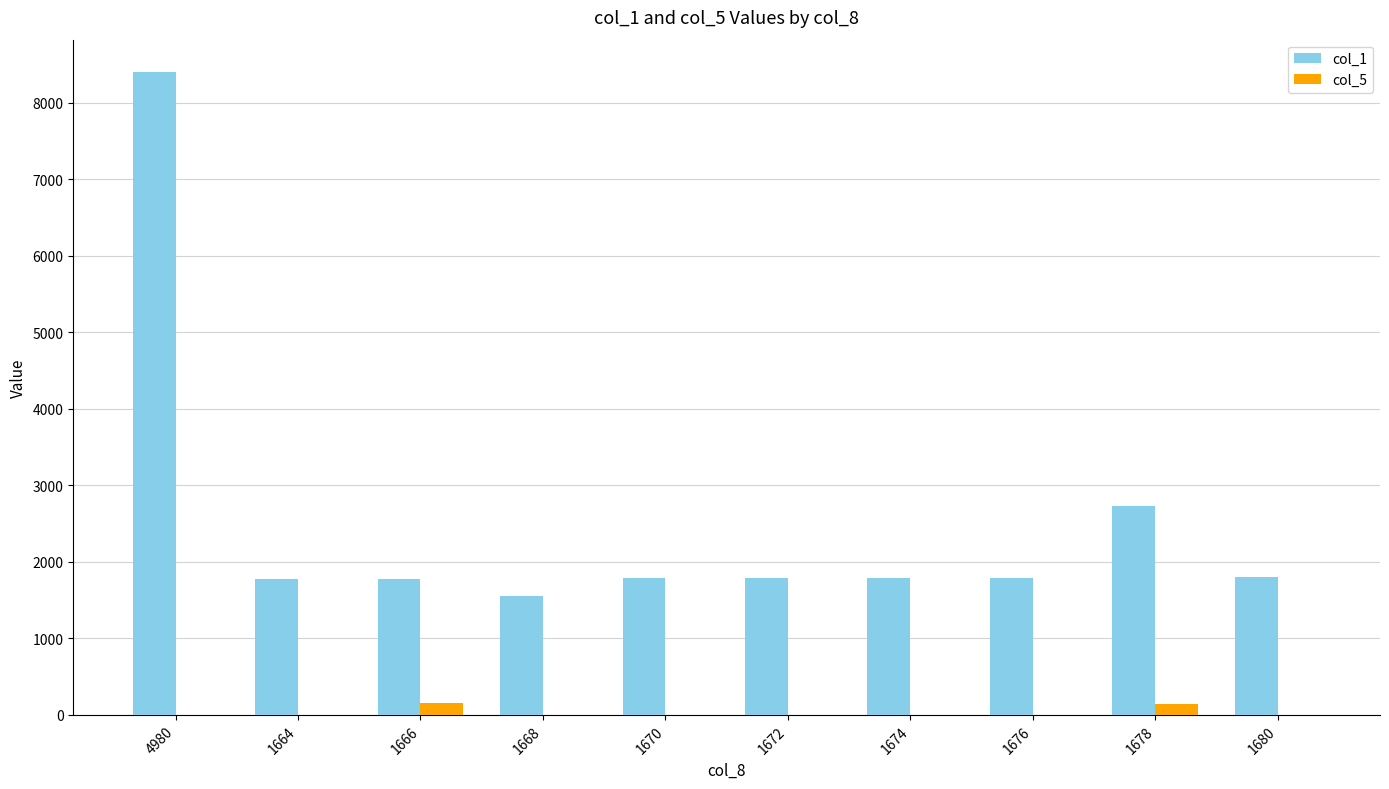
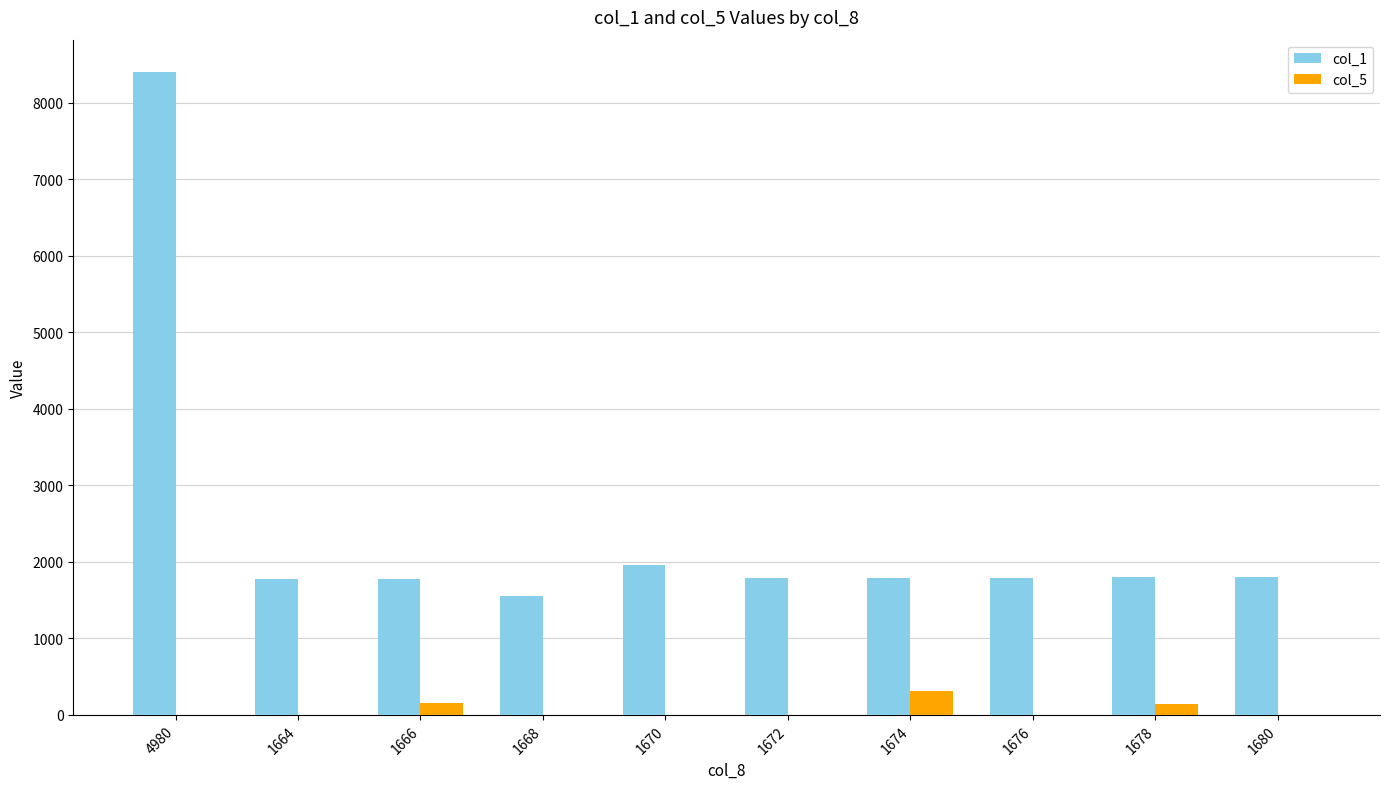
col_1, 1670: 1800 -> 2000
col_5, 1674: 0 -> 300
col_1, 1678: 2700 -> 1800
